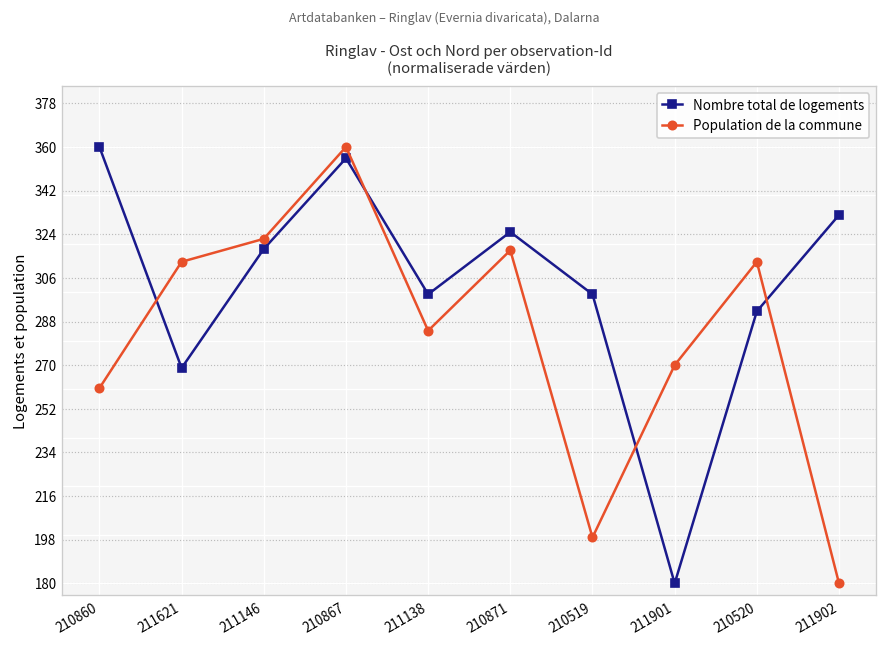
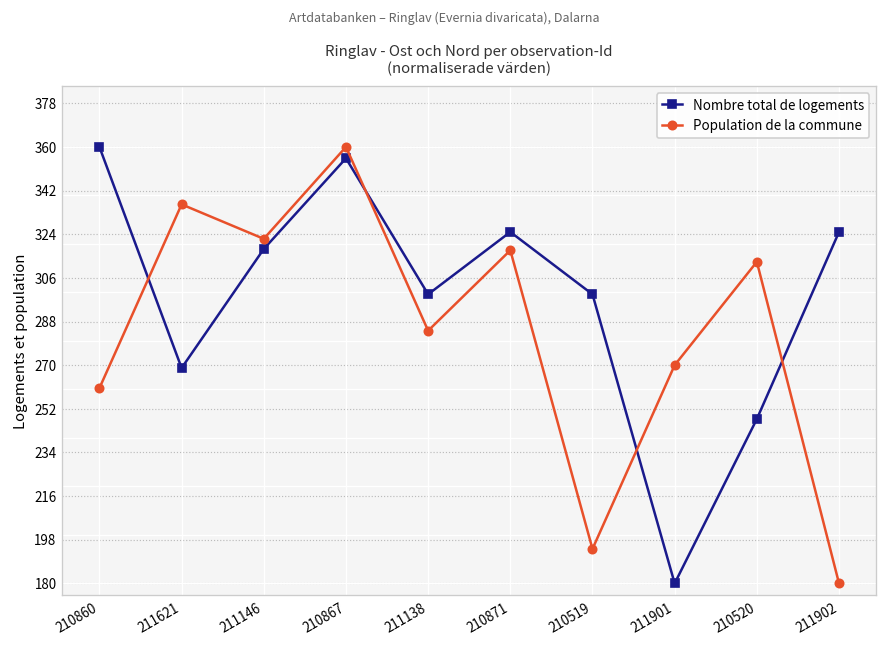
Population de la commune, 211621: 313 -> 336
Population de la commune, 210519: 199 -> 194
Nombre total de logements, 210520: 292 -> 248
Nombre total de logements, 211902: 332 -> 325
